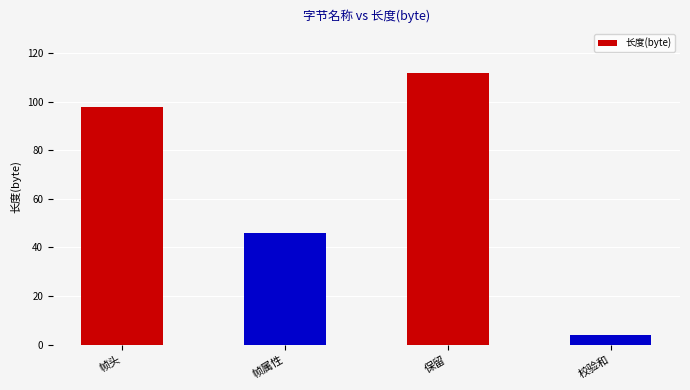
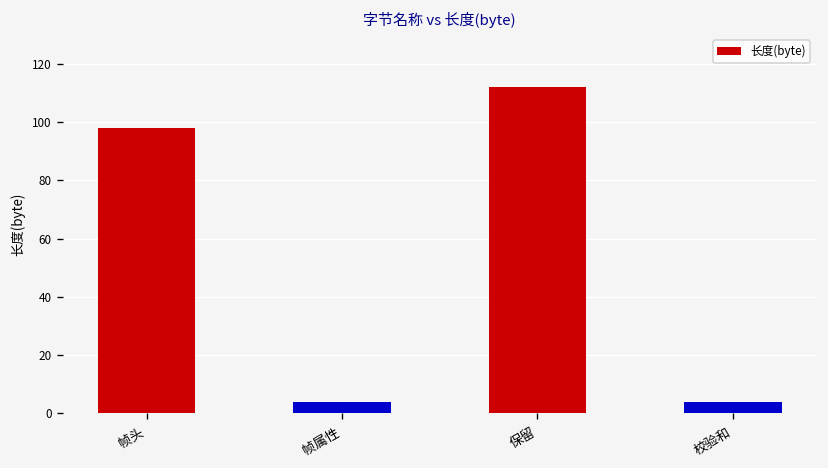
帧属性: 46 -> 4
